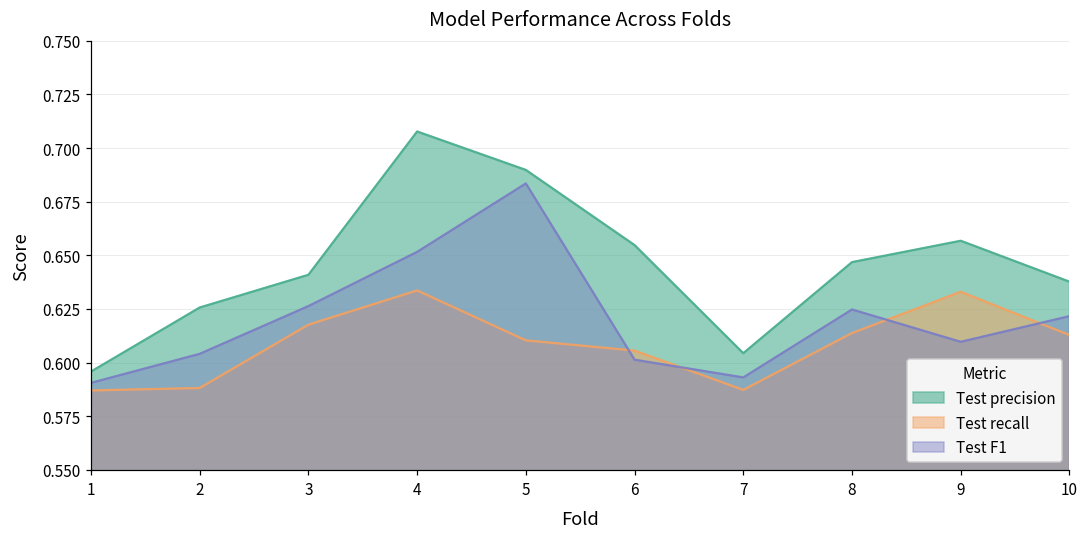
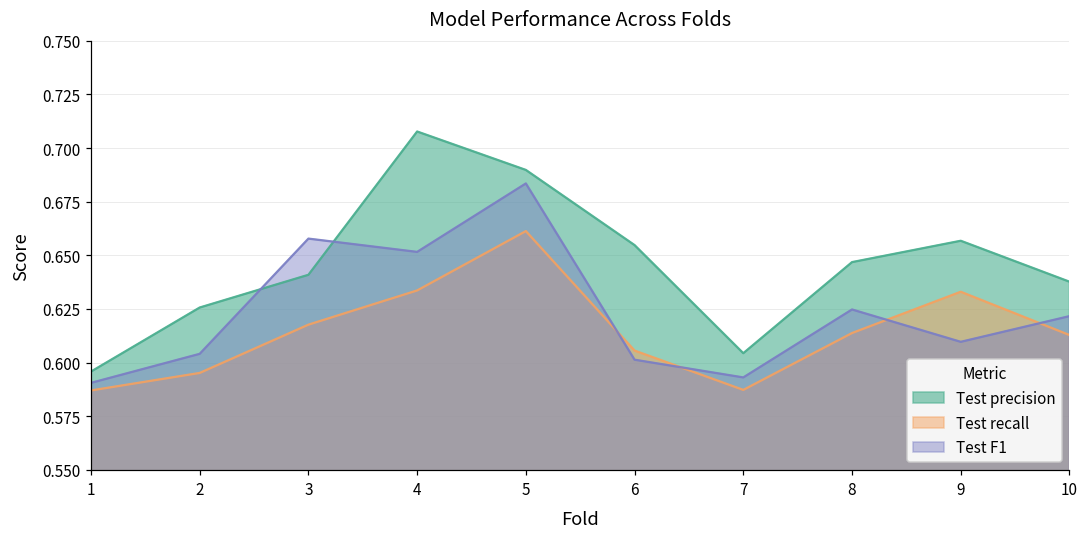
Test recall, 2: 0.588 -> 0.595
Test F1, 3: 0.626 -> 0.658
Test recall, 5: 0.610 -> 0.661
